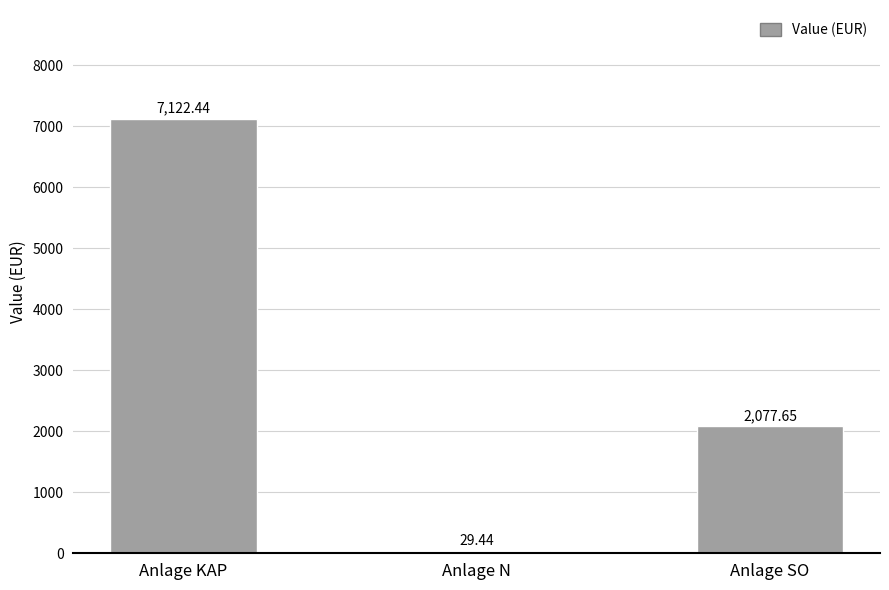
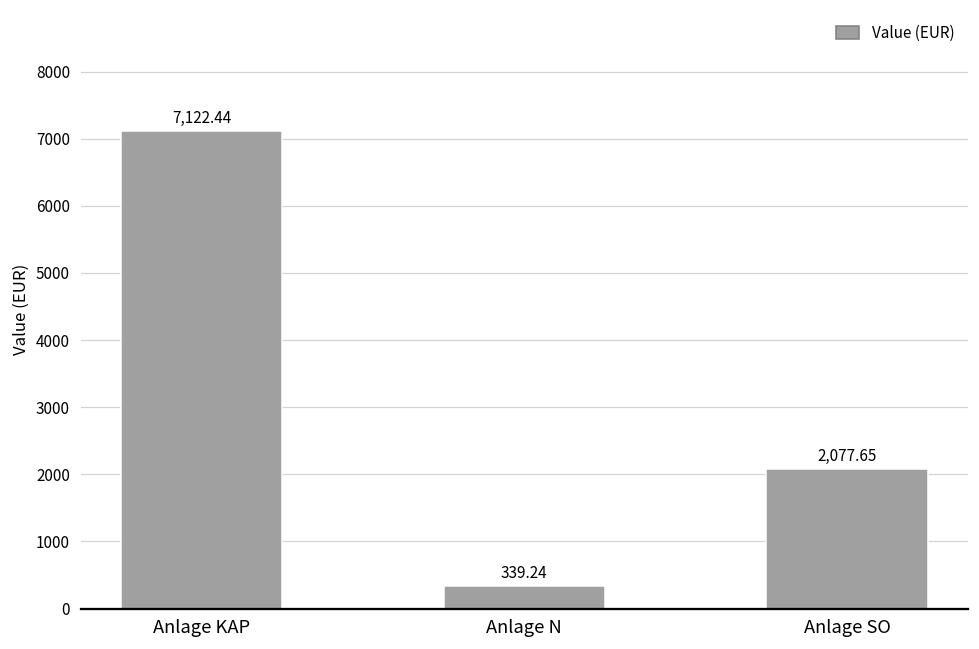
Anlage N: 29.44 -> 339.24
